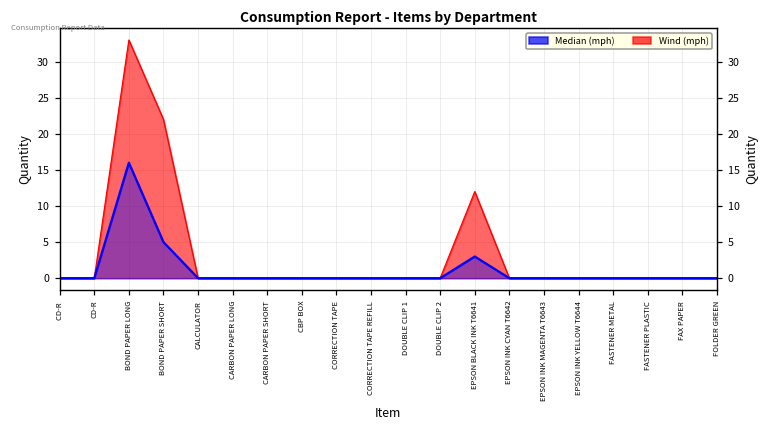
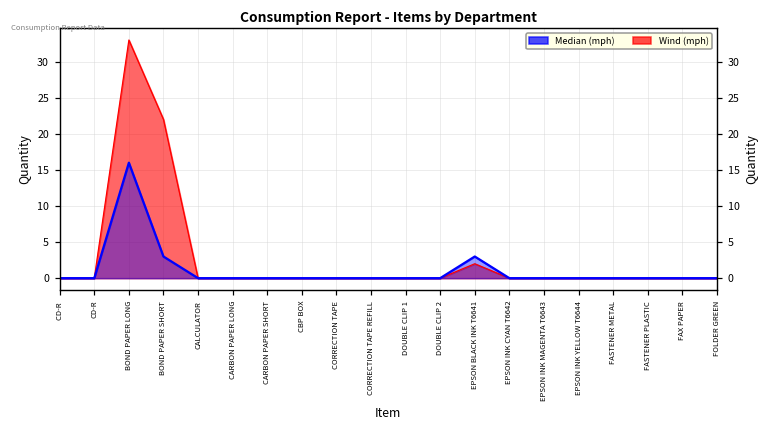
Median (mph), BOND PAPER SHORT: 5 -> 3
Wind (mph), EPSON BLACK INK T6641: 12 -> 2
